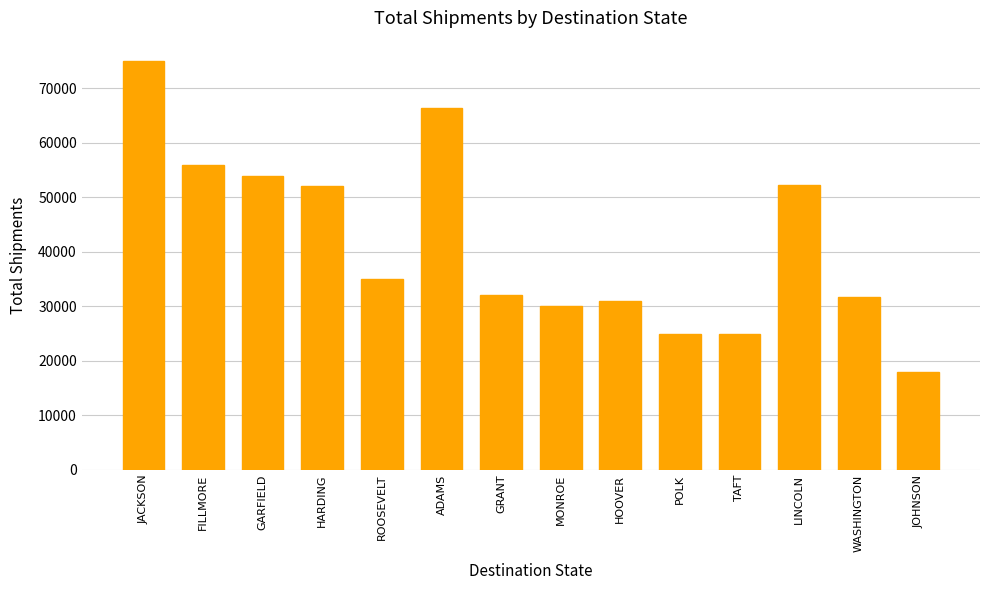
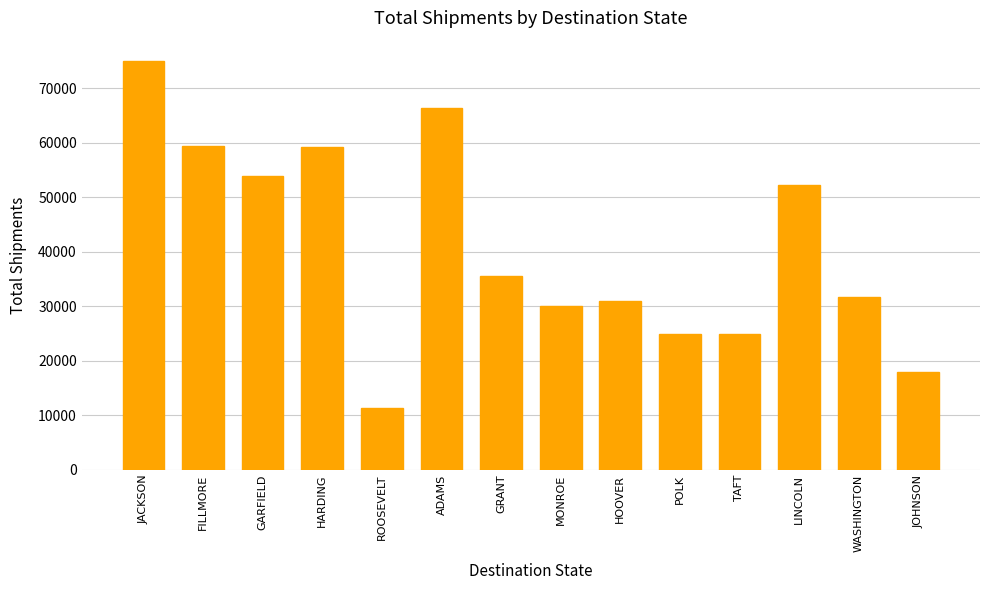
FILLMORE: 56000 -> 59000
HARDING: 52000 -> 59000
ROOSEVELT: 35000 -> 11000
GRANT: 32000 -> 36000
